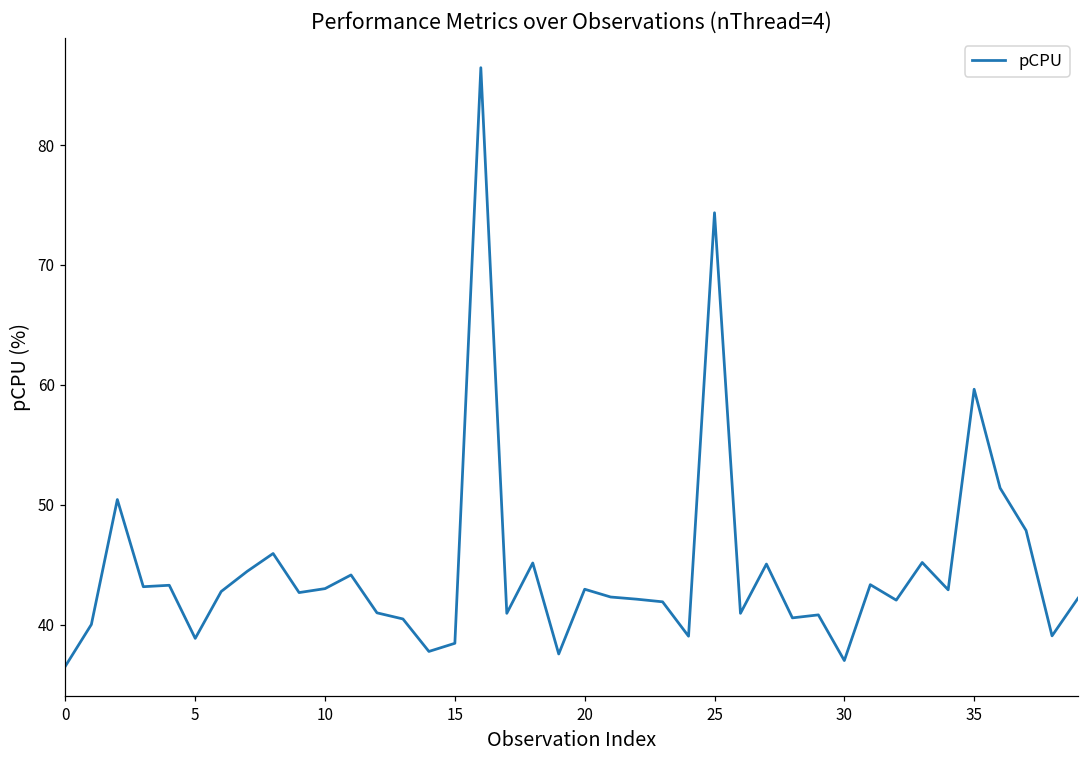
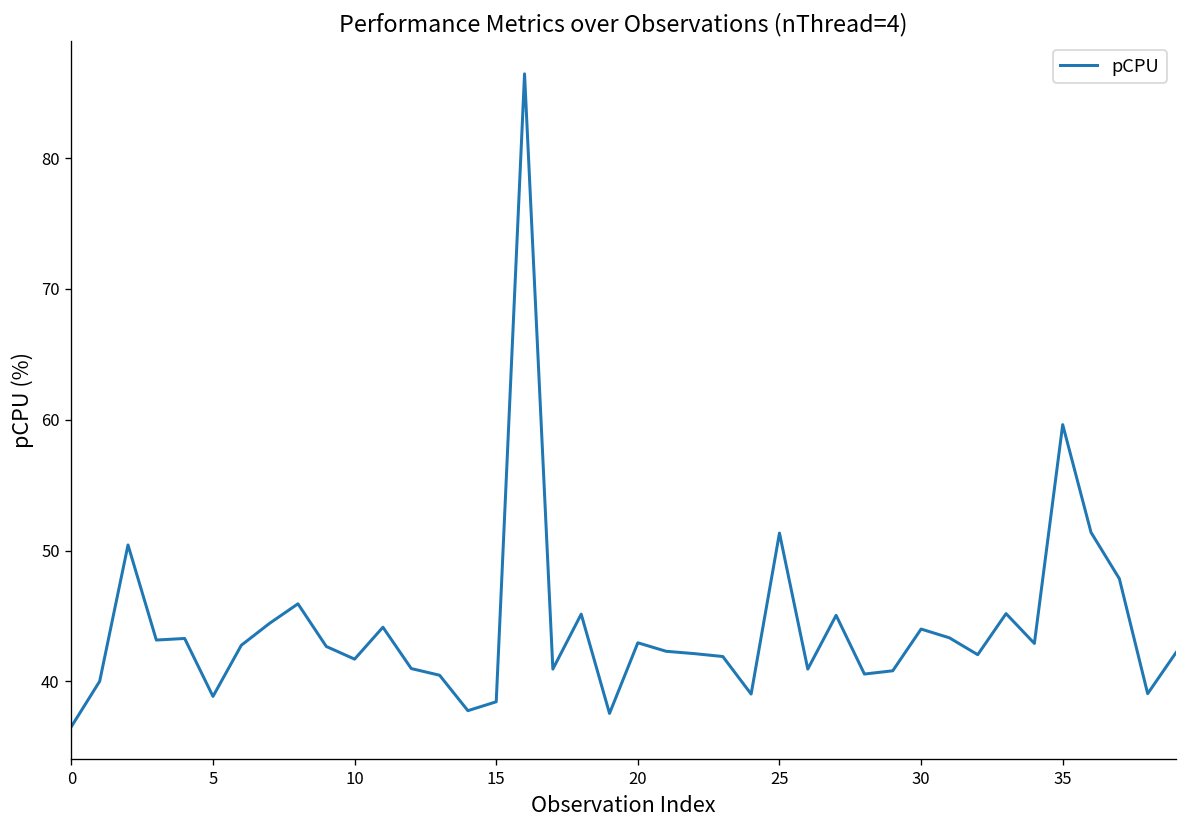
10: 43.0 -> 41.7
25: 74.4 -> 51.3
30: 37 -> 44
